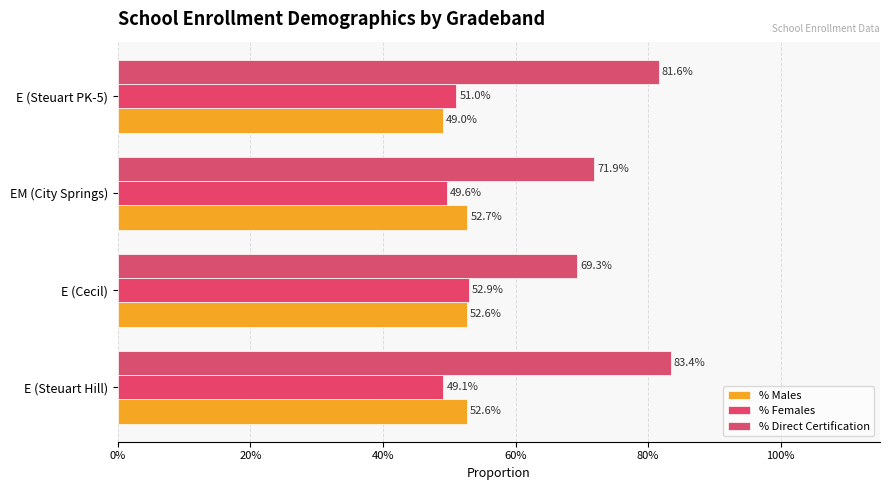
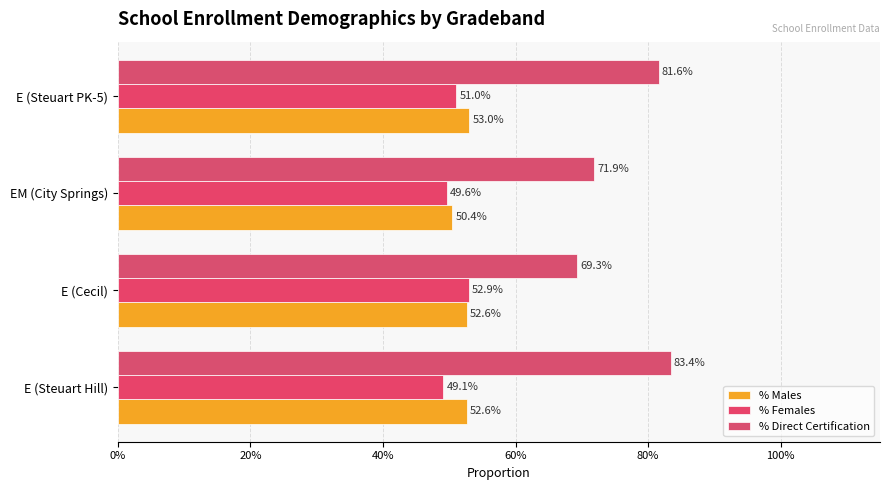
% Males, E (Steuart PK-5): 49.0% -> 53.0%
% Males, EM (City Springs): 52.7% -> 50.4%
